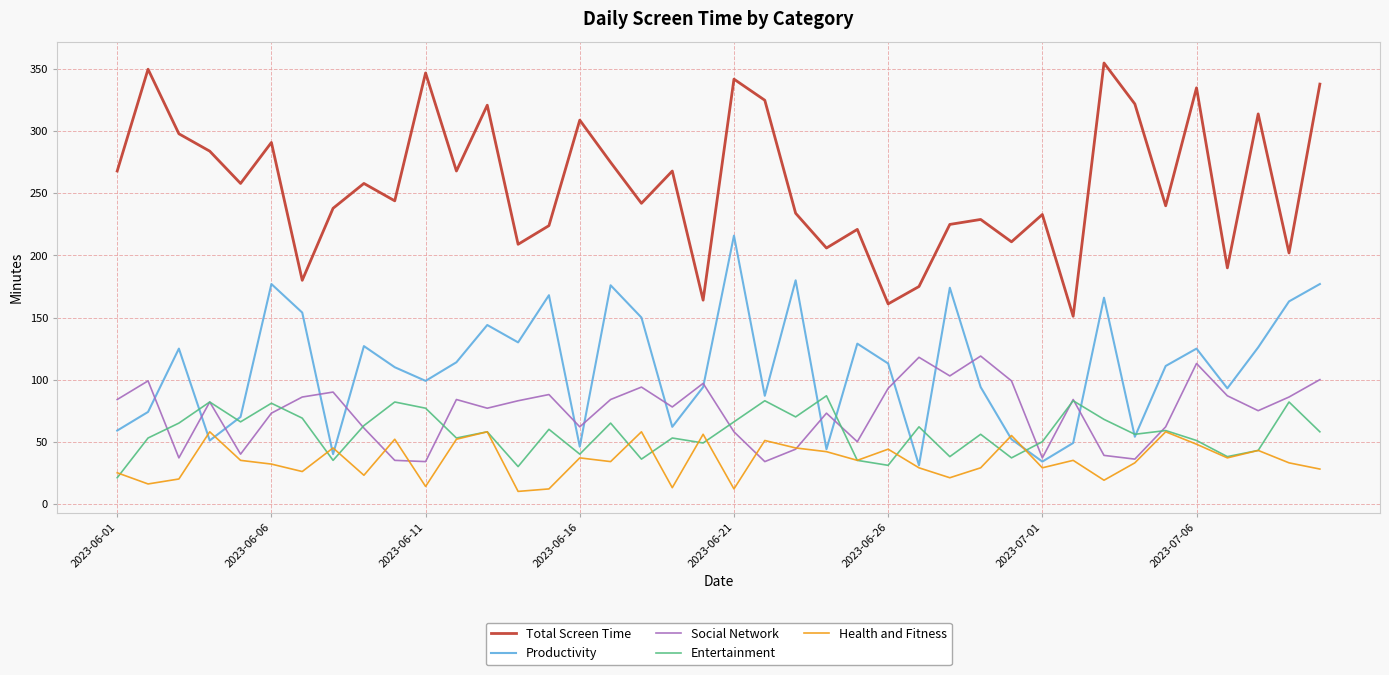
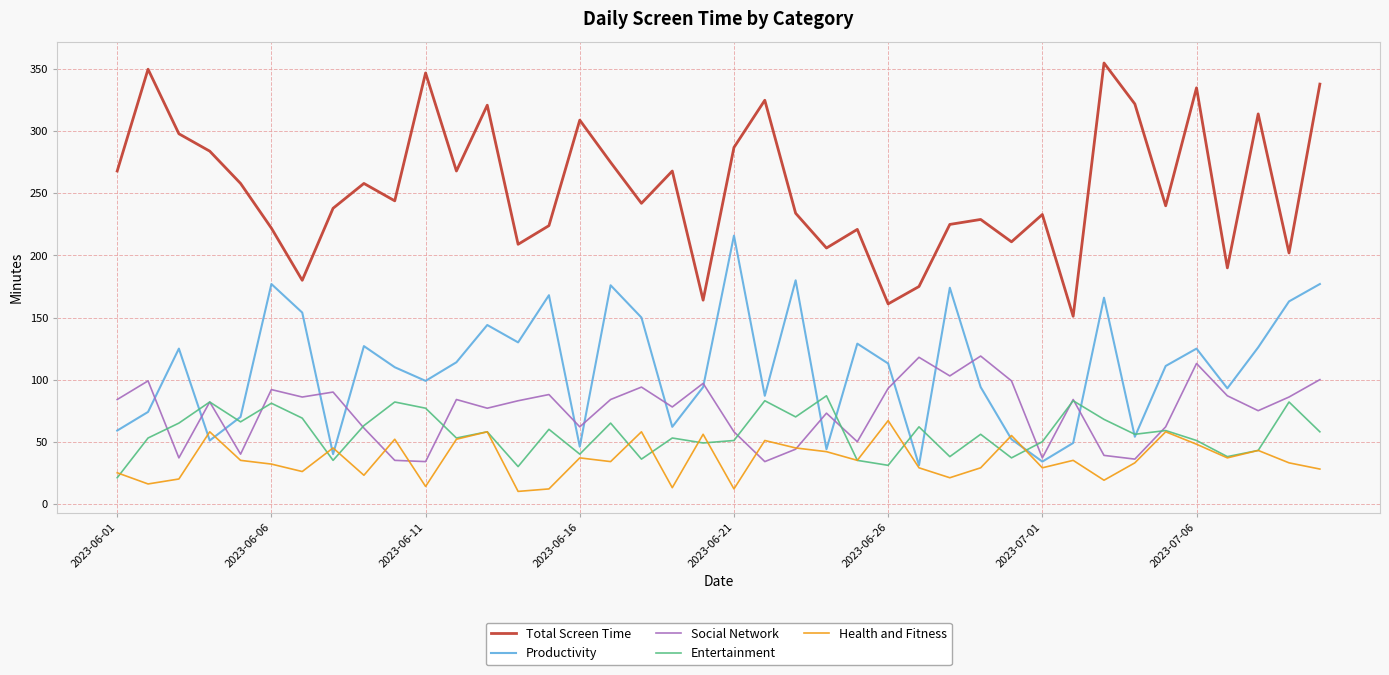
Total Screen Time, 2023-06-06: 291 -> 222
Social Network, 2023-06-06: 73 -> 92
Total Screen Time, 2023-06-21: 342 -> 287
Entertainment, 2023-06-21: 66 -> 51
Health and Fitness, 2023-06-26: 44 -> 67
